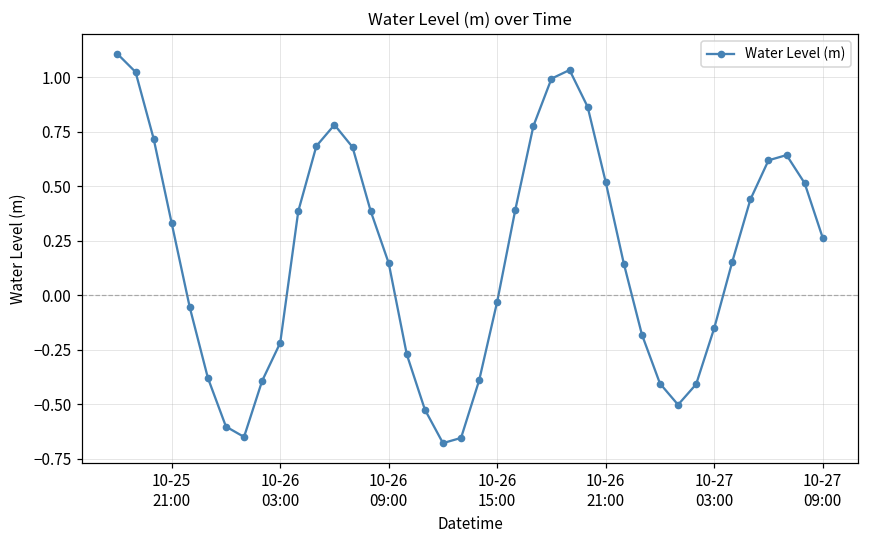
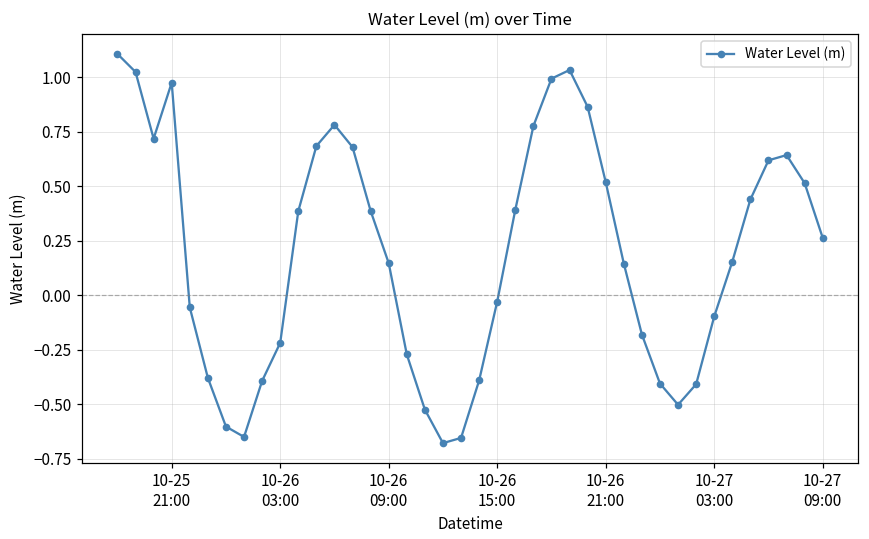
10-25 21:00: 0.33 -> 0.98
10-27 03:00: -0.15 -> -0.10
